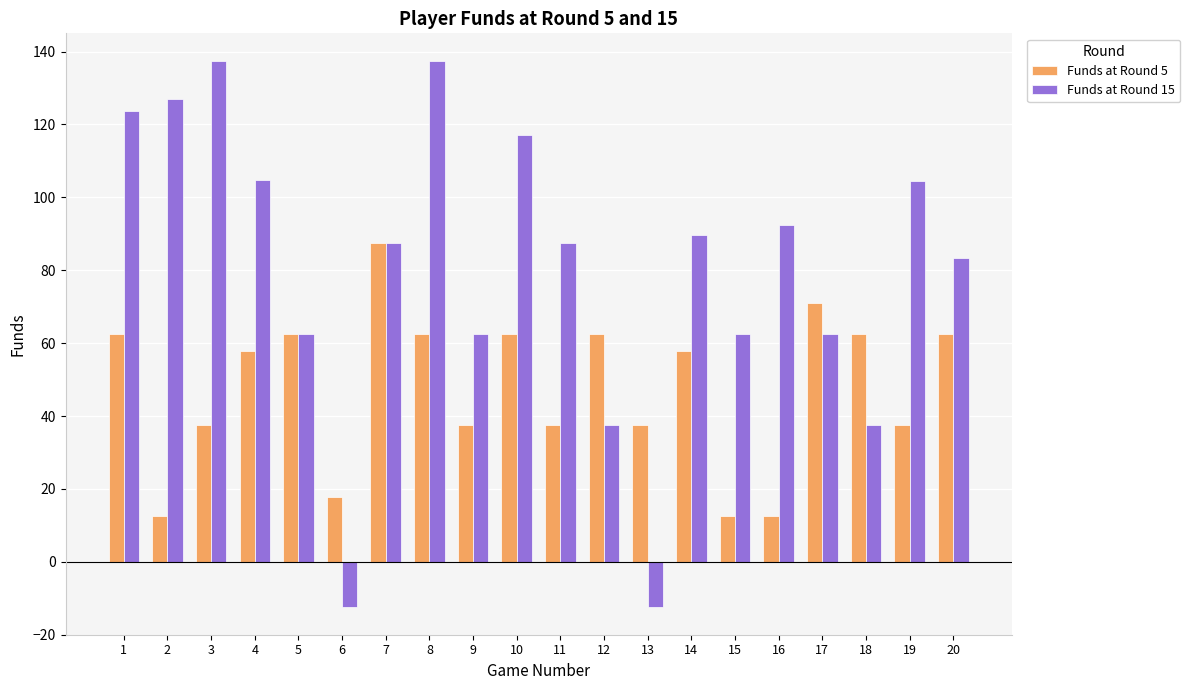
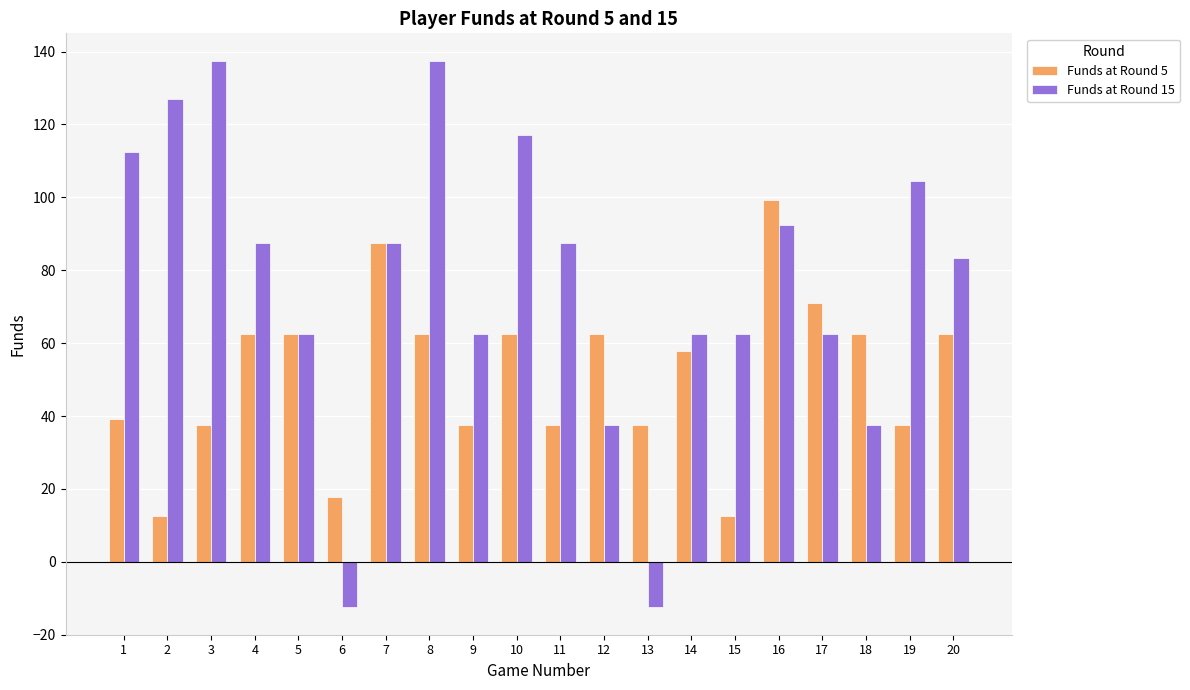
Funds at Round 5, 1: 63 -> 39
Funds at Round 15, 1: 124 -> 113
Funds at Round 5, 4: 58 -> 63
Funds at Round 15, 4: 105 -> 88
Funds at Round 15, 14: 90 -> 63
Funds at Round 5, 16: 13 -> 99
